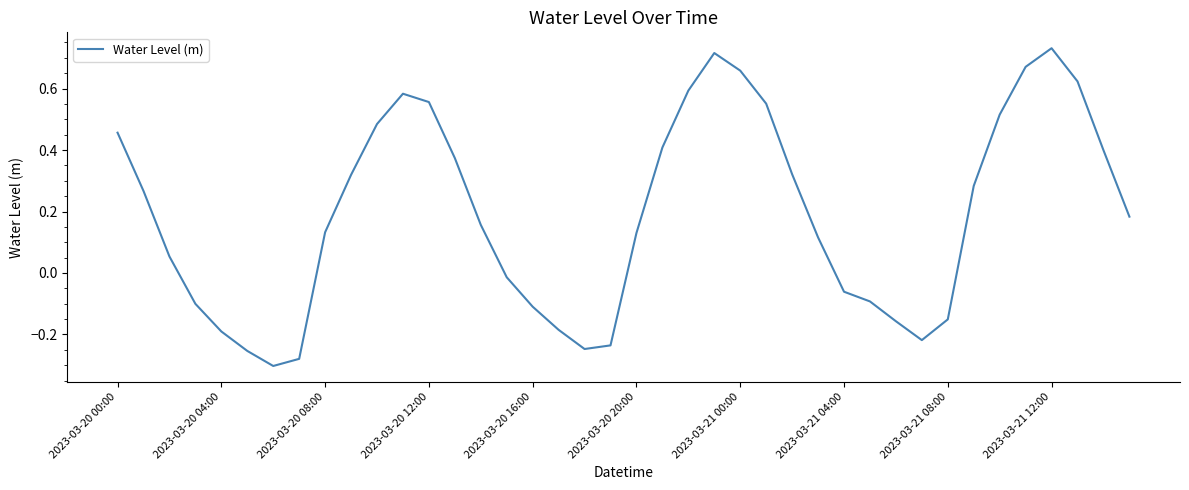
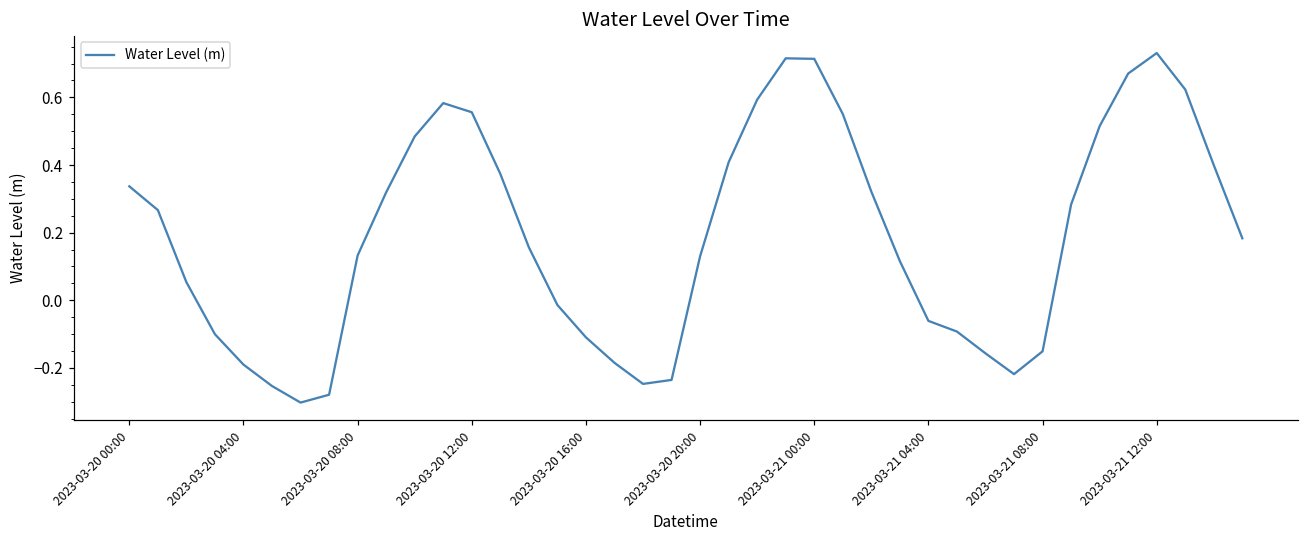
2023-03-20 00:00: 0.46 -> 0.34
2023-03-21 00:00: 0.66 -> 0.71
